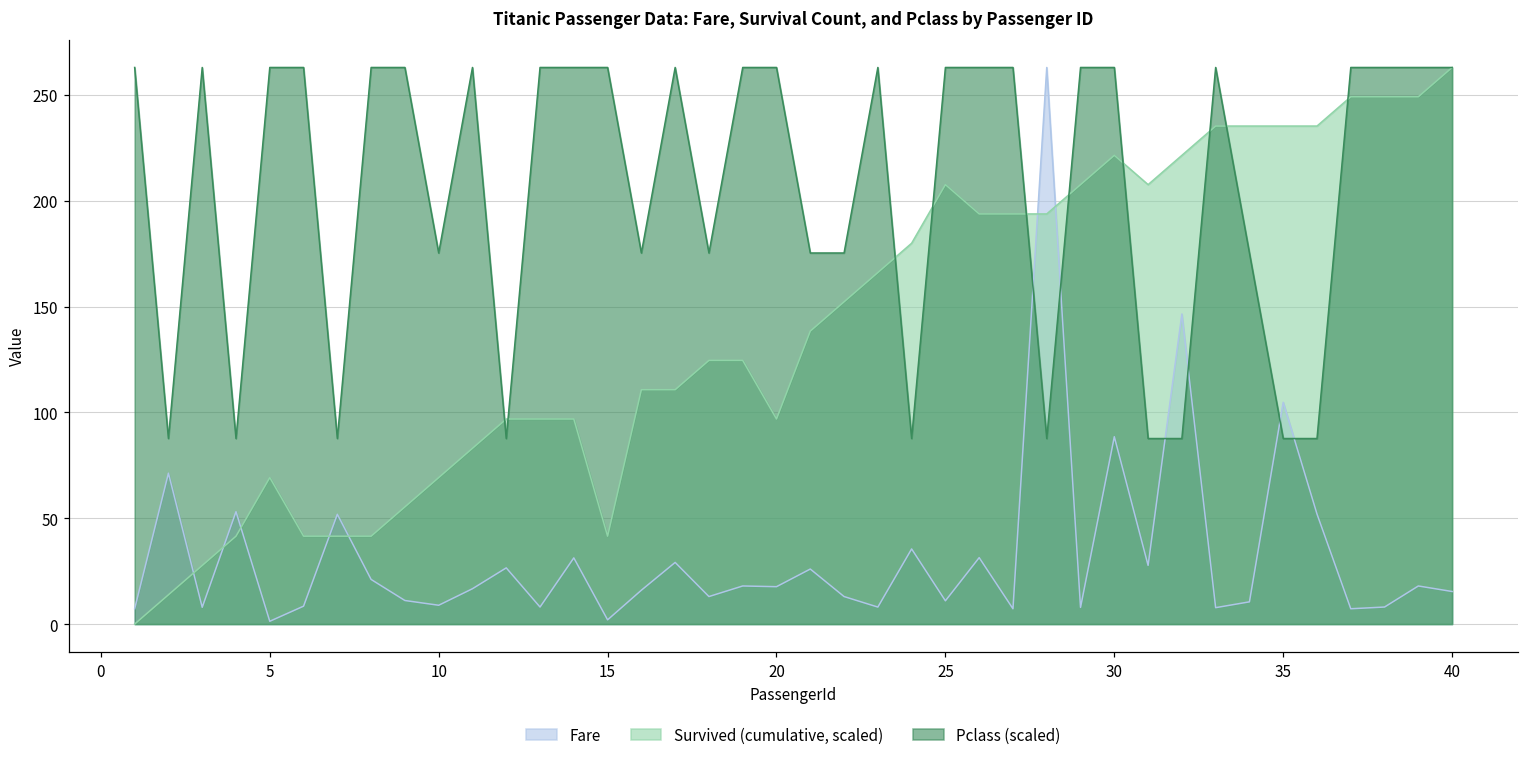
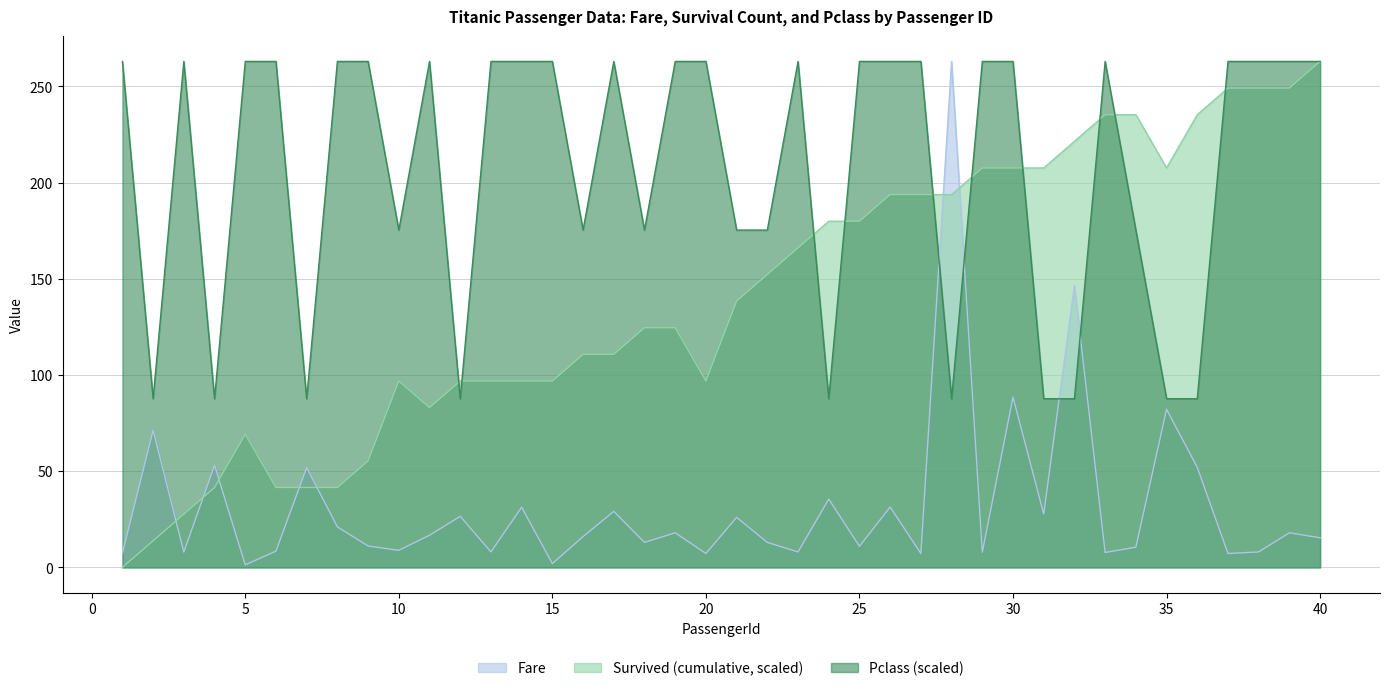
Survived (cumulative, scaled), 10: 69 -> 97
Survived (cumulative, scaled), 15: 42 -> 97
Fare, 20: 18 -> 7
Survived (cumulative, scaled), 25: 208 -> 180
Survived (cumulative, scaled), 30: 221 -> 208
Fare, 35: 105 -> 82
Survived (cumulative, scaled), 35: 235 -> 208
